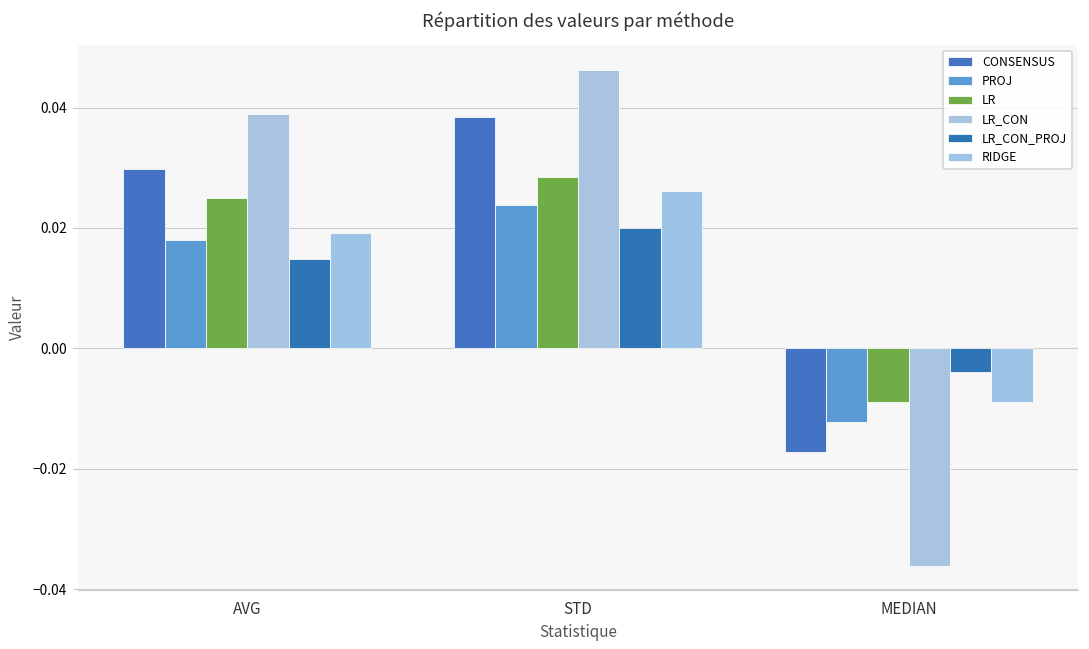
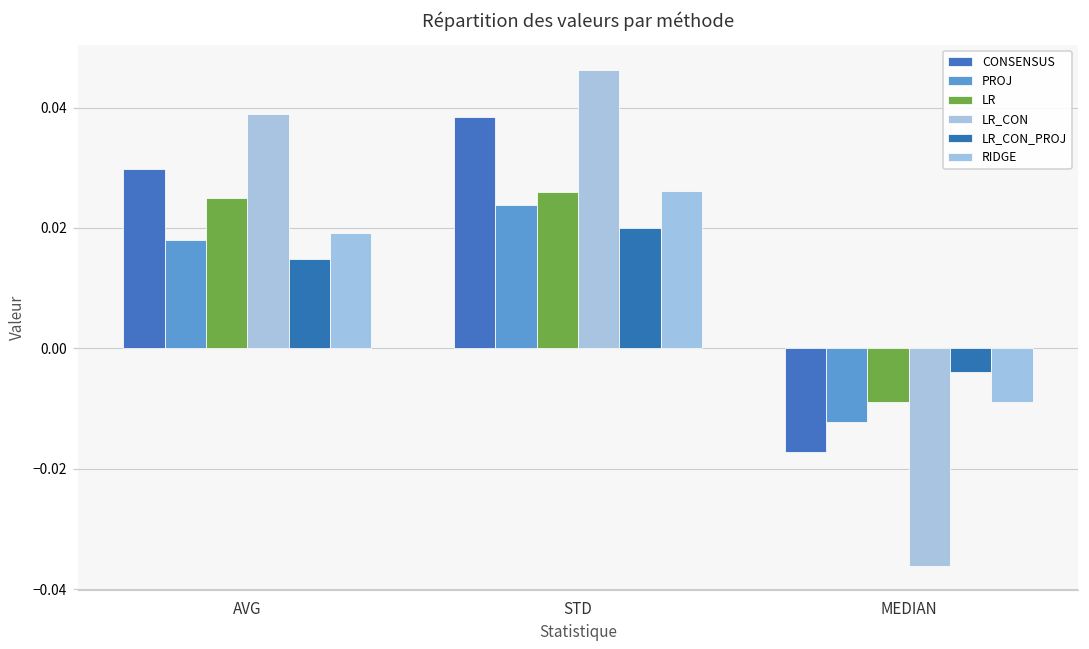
LR, STD: 0.028 -> 0.026
